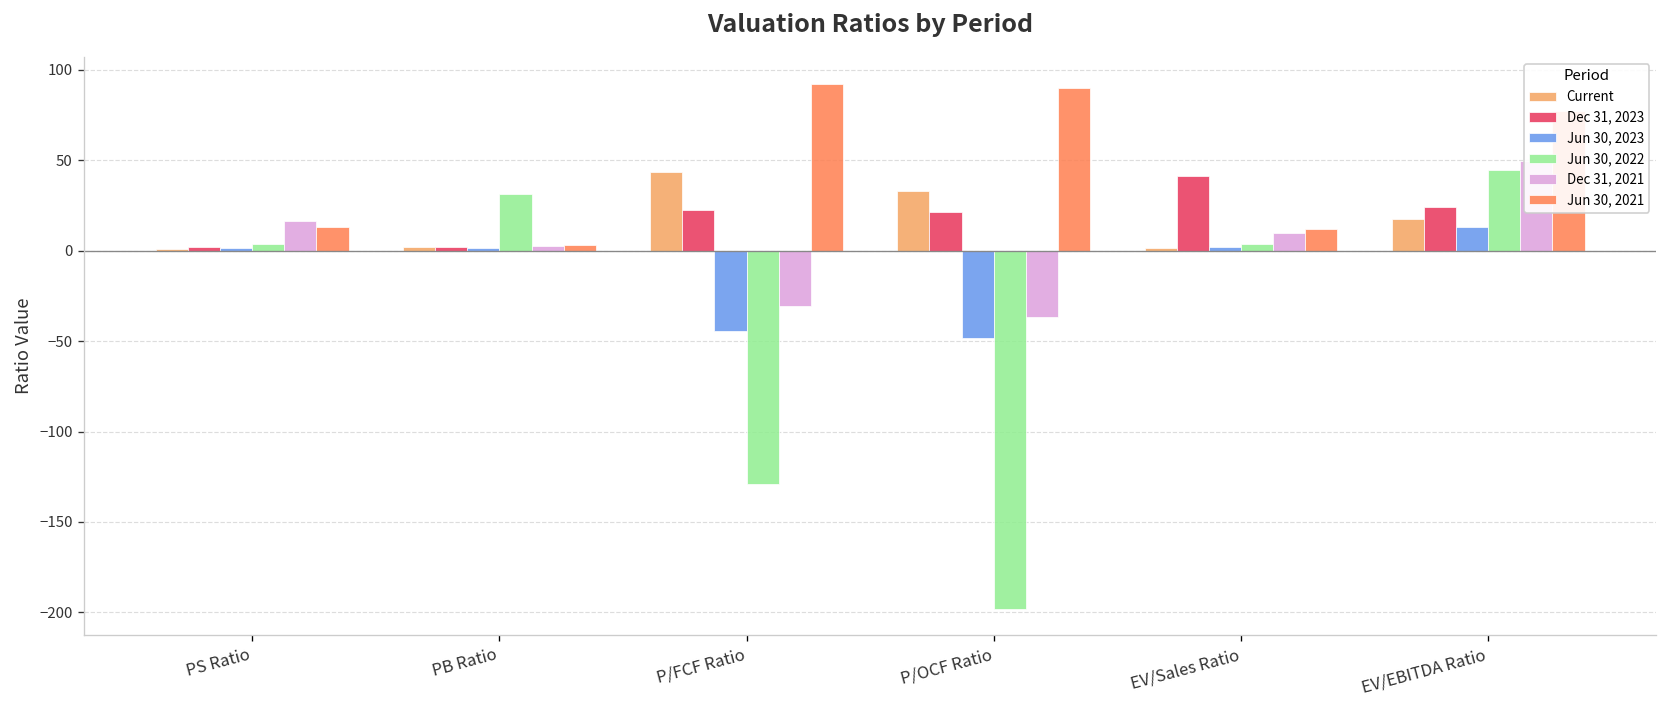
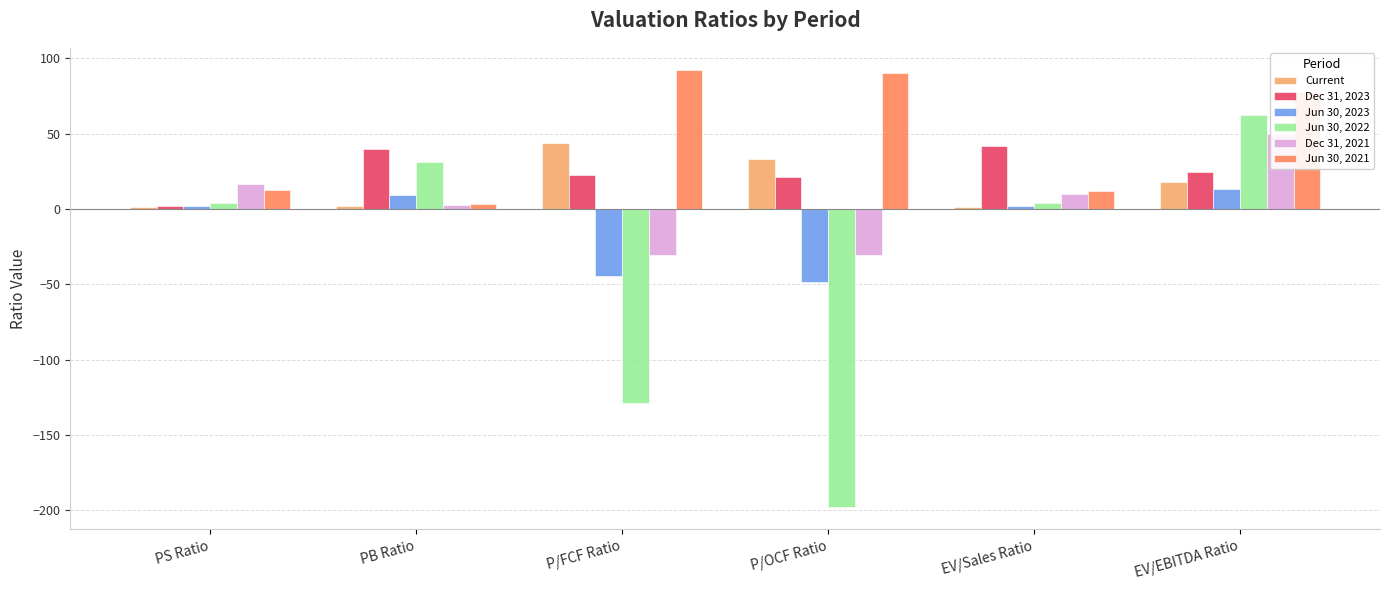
Dec 31, 2023, PB Ratio: 2 -> 40
Jun 30, 2023, PB Ratio: 1 -> 9
Dec 31, 2021, P/OCF Ratio: -37 -> -31
Jun 30, 2022, EV/EBITDA Ratio: 45 -> 62
